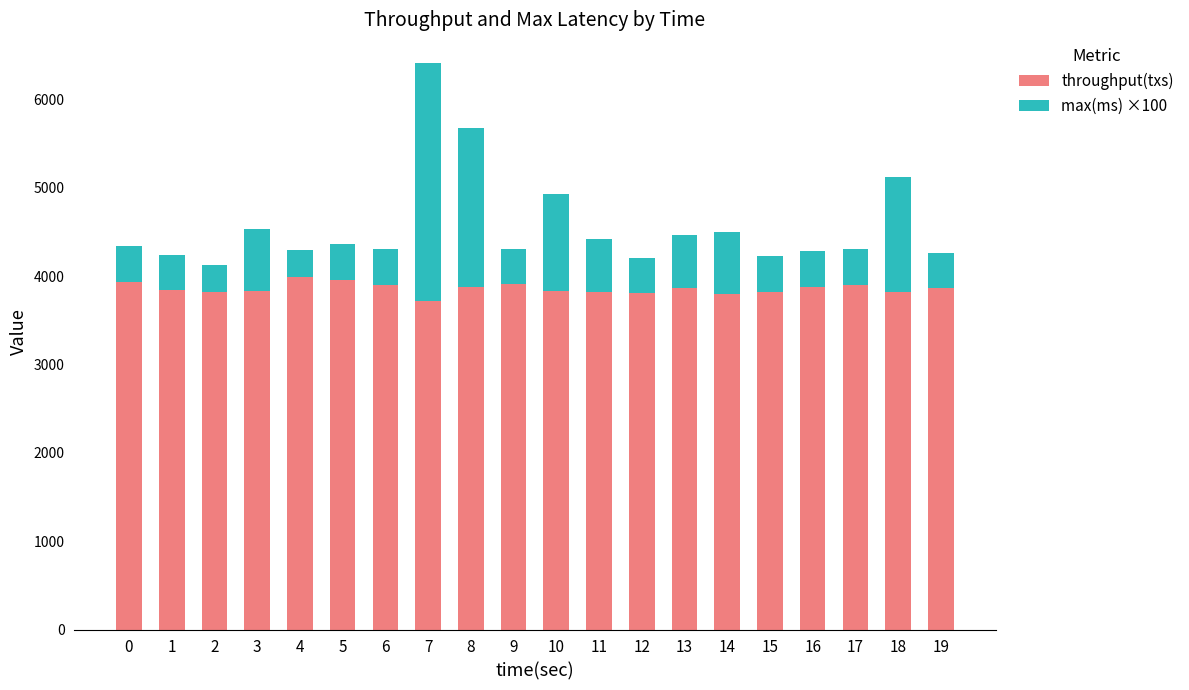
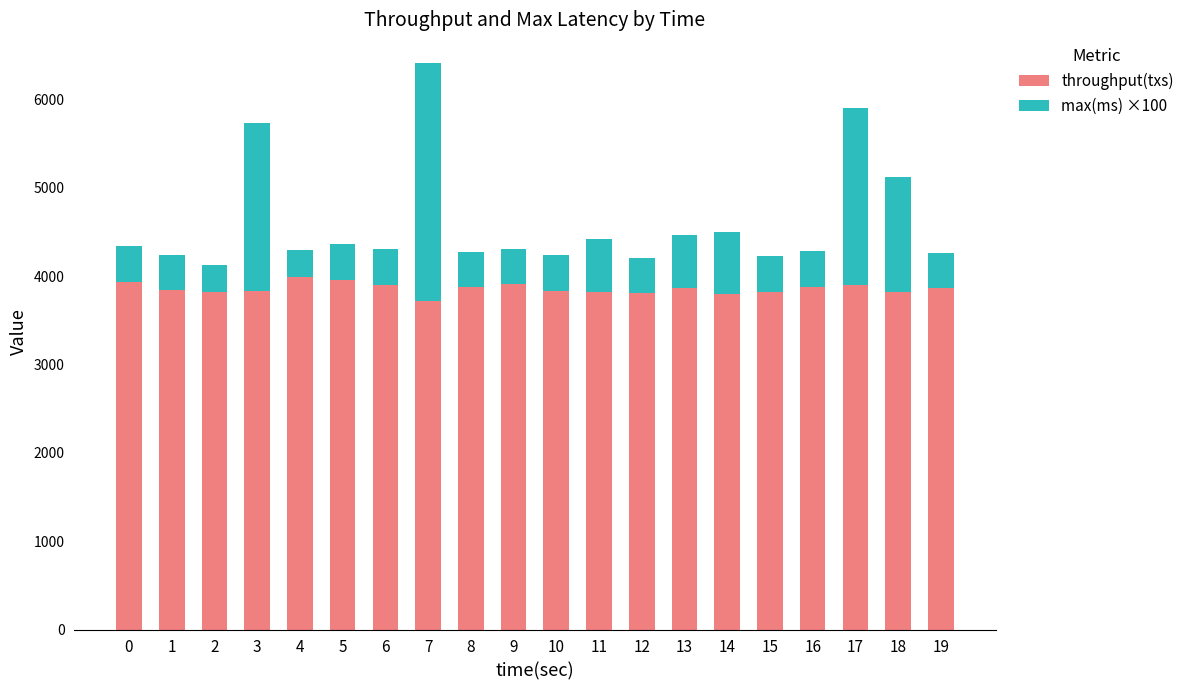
max(ms) ×100, 3: 700 -> 1900
max(ms) ×100, 8: 1800 -> 400
max(ms) ×100, 10: 1100 -> 400
max(ms) ×100, 17: 400 -> 2000
